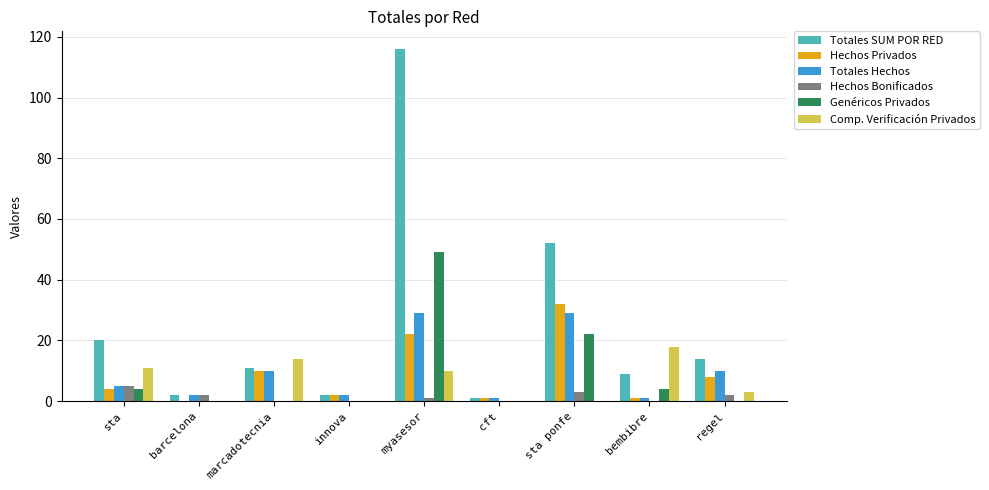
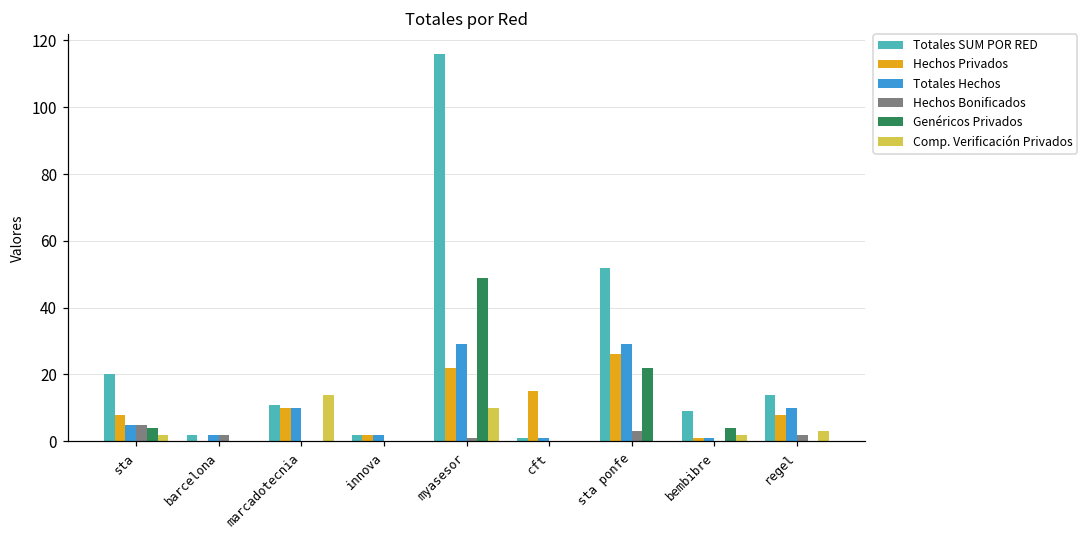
Hechos Privados, sta: 4 -> 8
Comp. Verificación Privados, sta: 11 -> 2
Hechos Privados, cft: 1 -> 15
Hechos Privados, sta ponfe: 32 -> 26
Comp. Verificación Privados, bembibre: 18 -> 2
